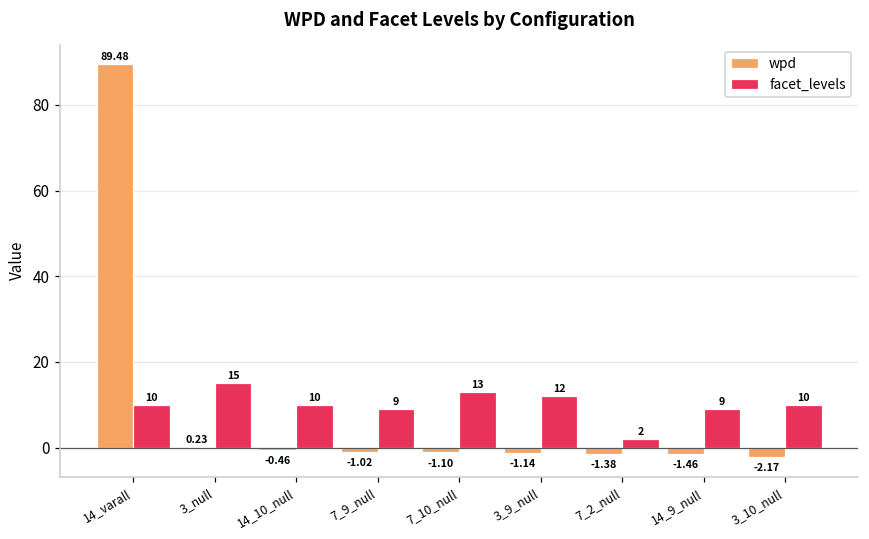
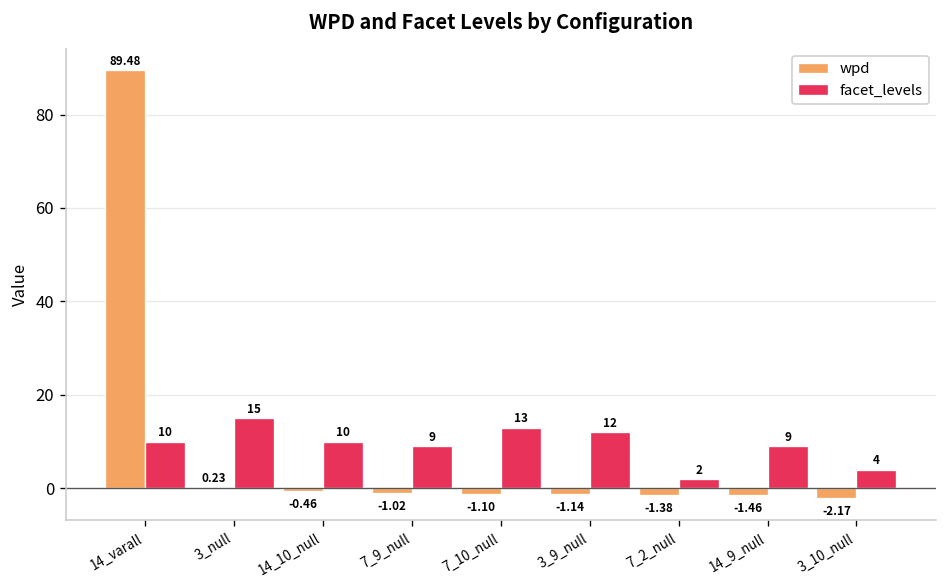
facet_levels, 3_10_null: 10 -> 4
